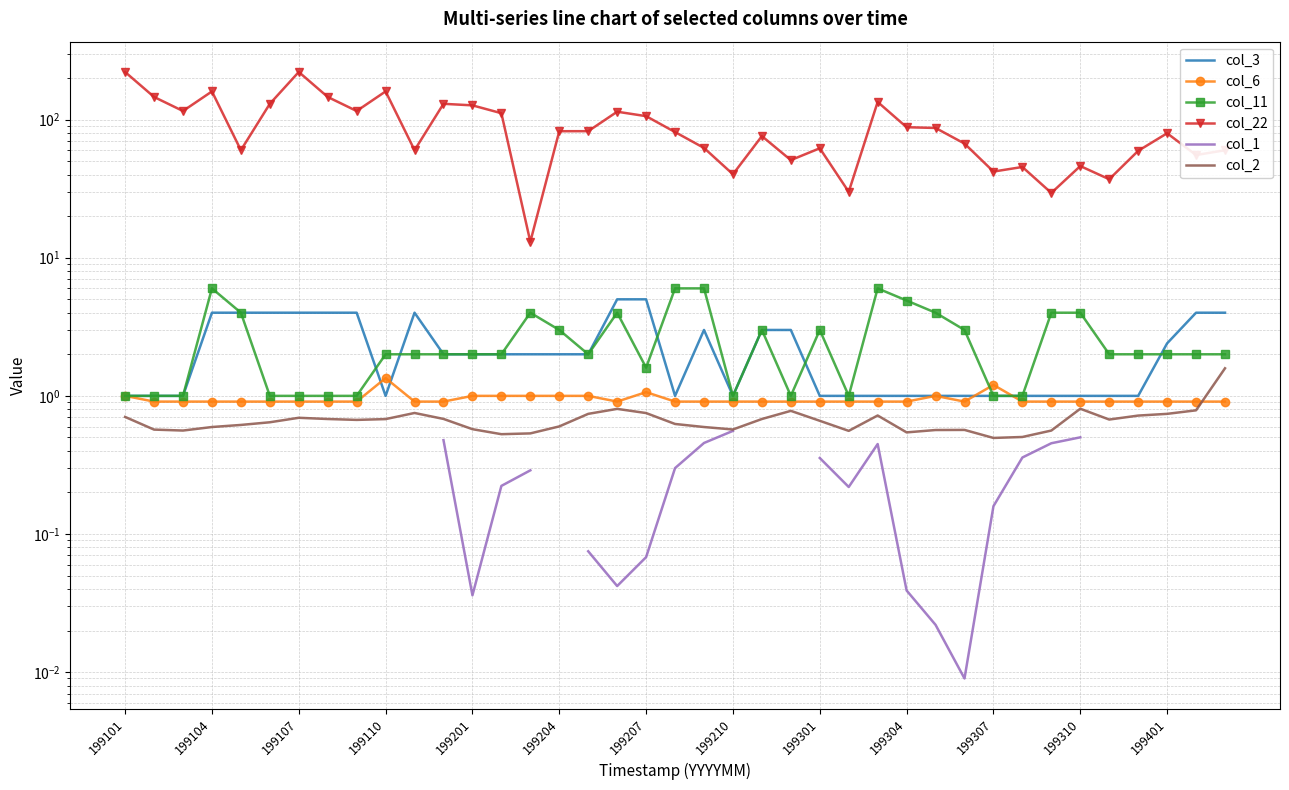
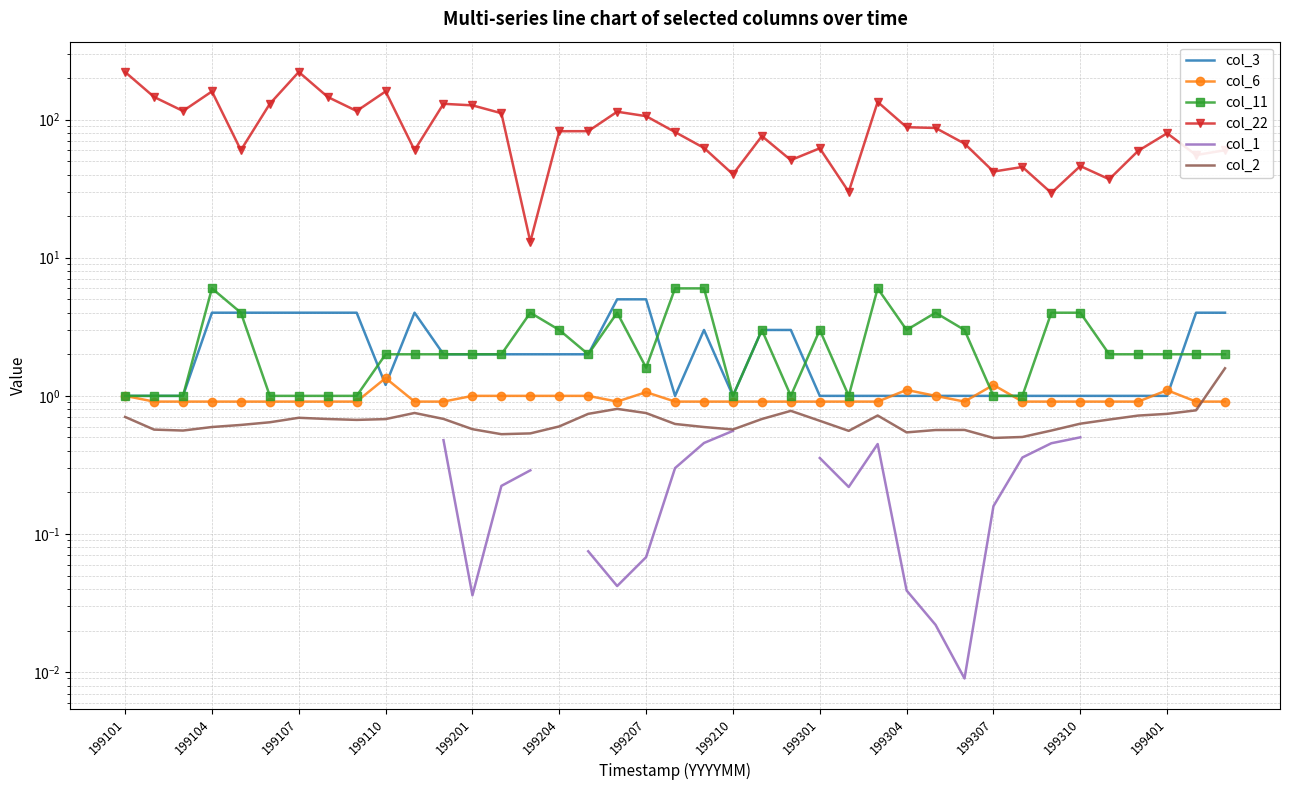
col_3, 199110: 1.0 -> 1.2
col_6, 199304: 0.9 -> 1.1
col_11, 199304: 4.9 -> 3.0
col_2, 199310: 0.8 -> 0.6
col_3, 199401: 2.4 -> 1.0
col_6, 199401: 0.9 -> 1.1
